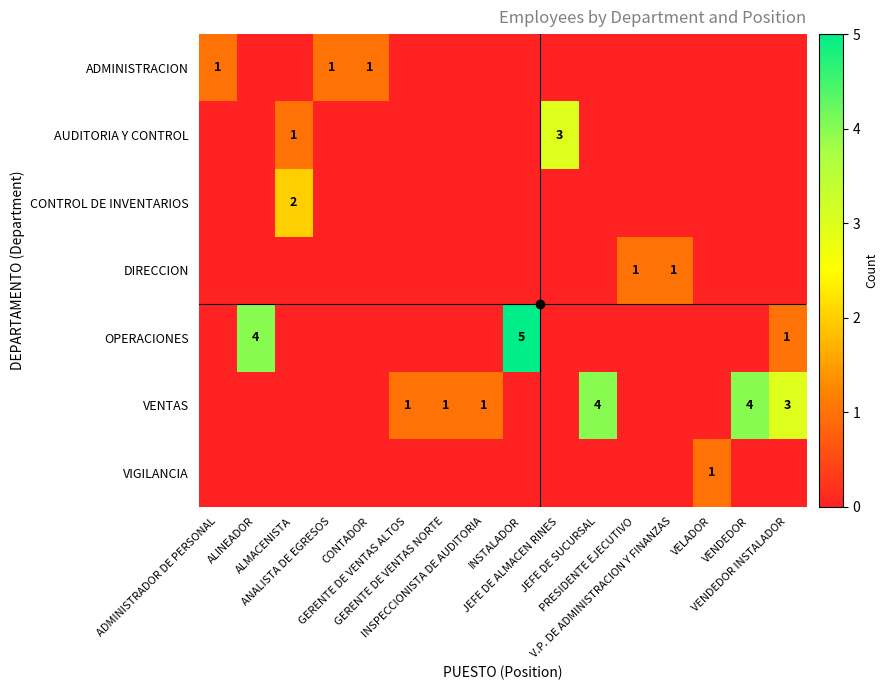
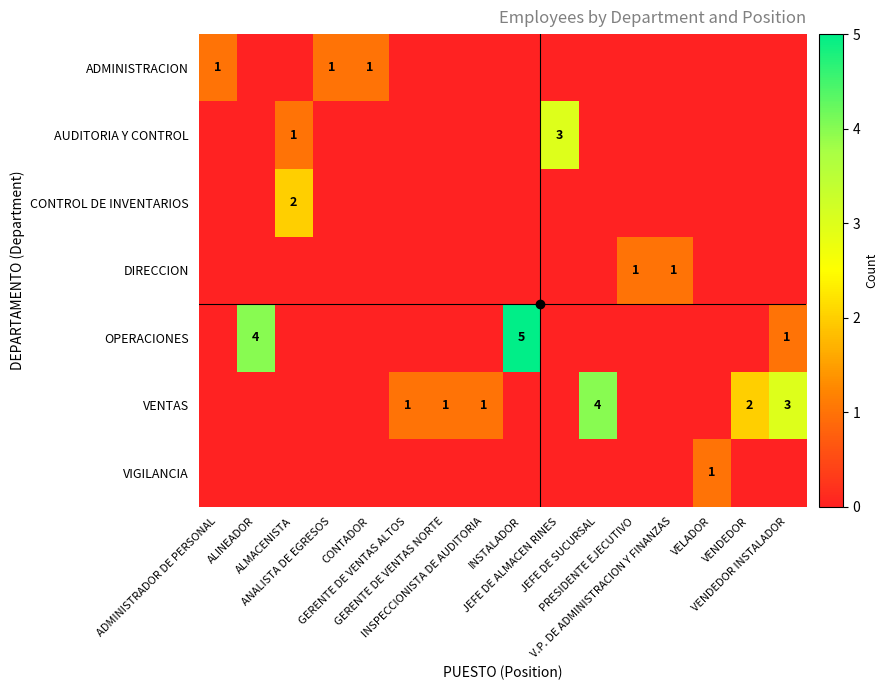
VENTAS, VENDEDOR: 4 -> 2
